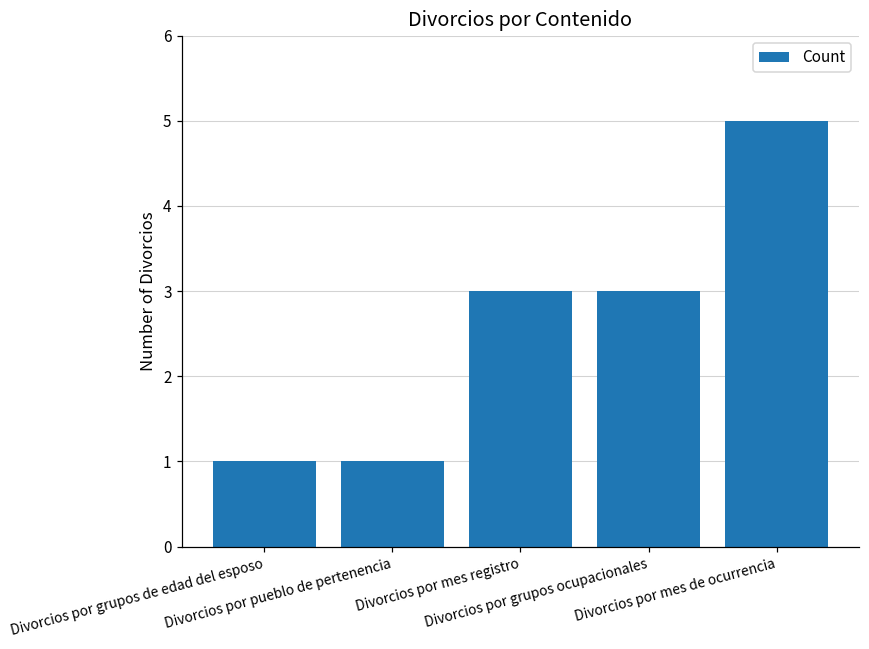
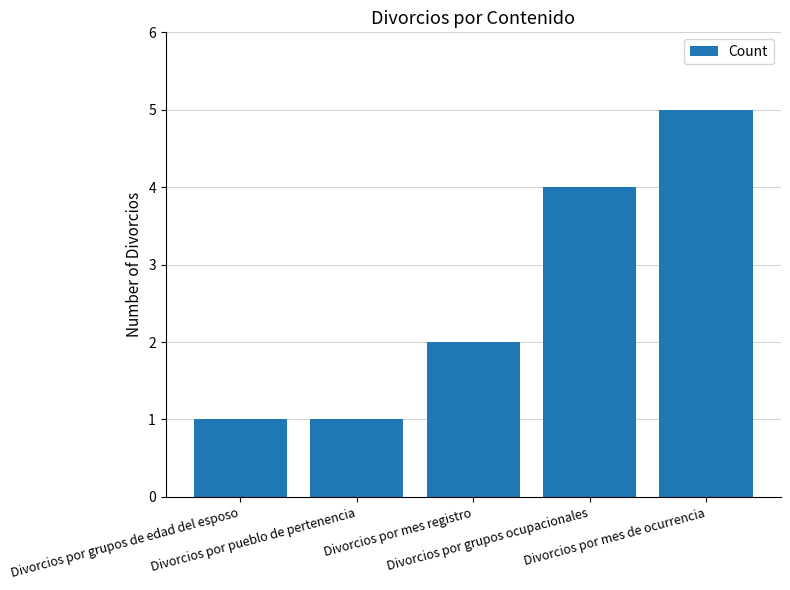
Divorcios por mes registro: 3 -> 2
Divorcios por grupos ocupacionales: 3 -> 4
